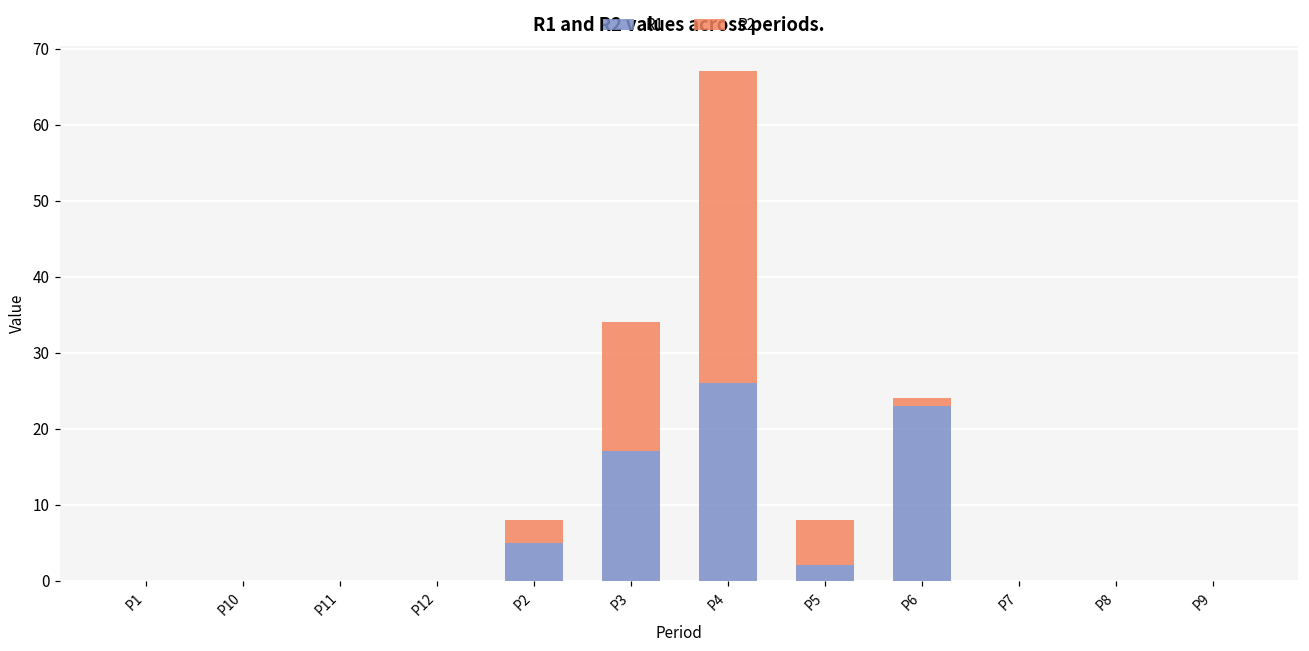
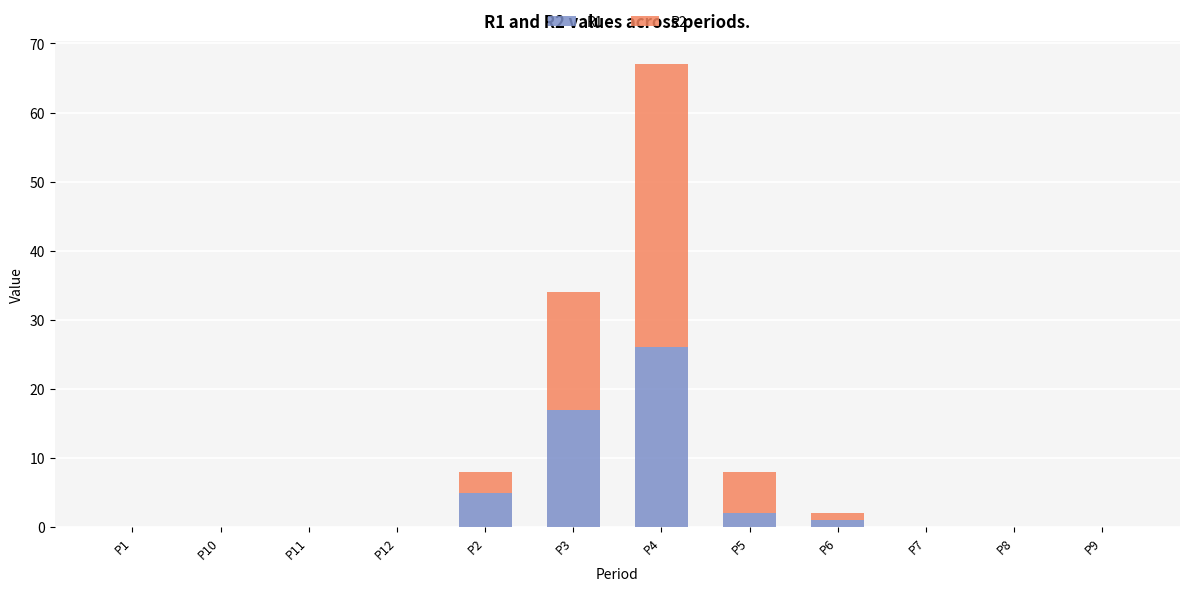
R1, P6: 23 -> 1
